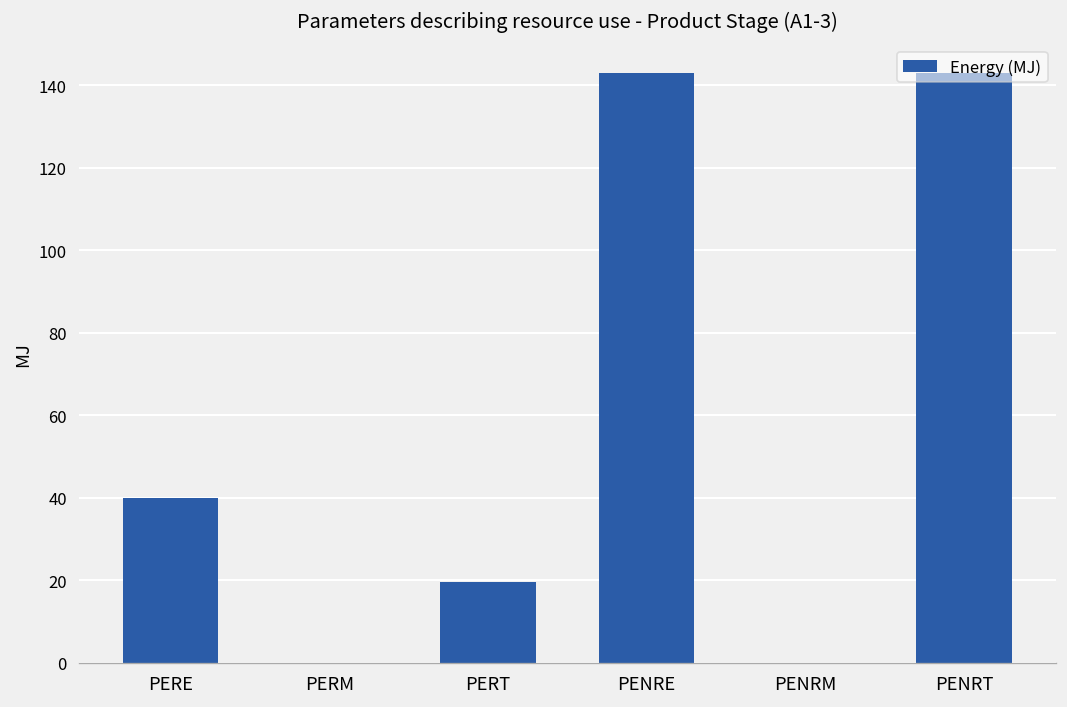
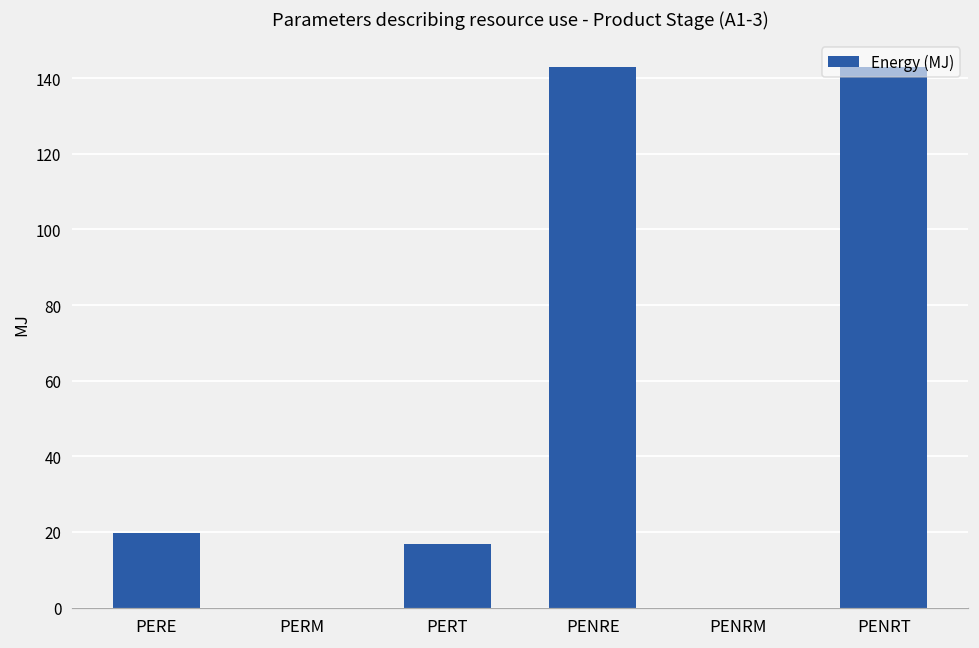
PERE: 40 -> 20
PERT: 20 -> 17
